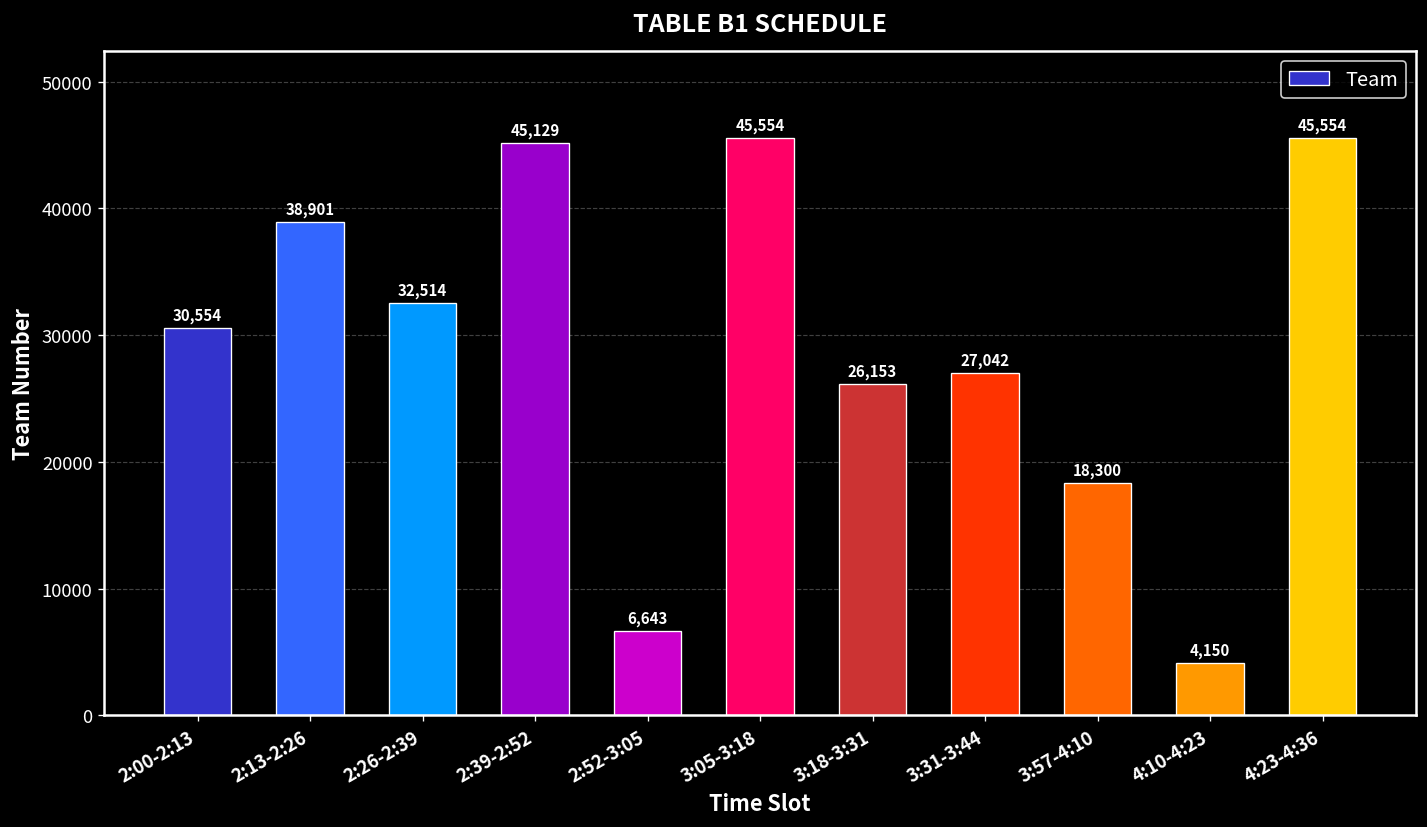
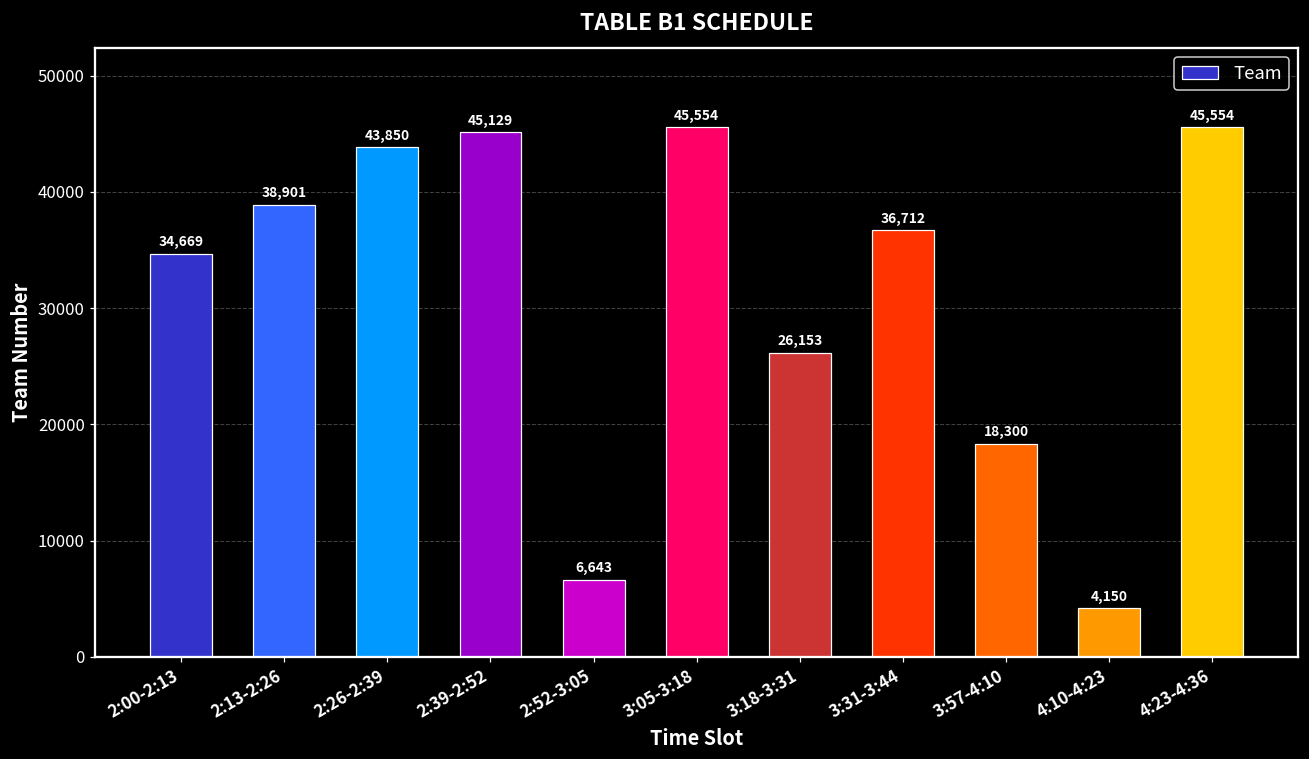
2:00-2:13: 30,554 -> 34,669
2:26-2:39: 32,514 -> 43,850
3:31-3:44: 27,042 -> 36,712
